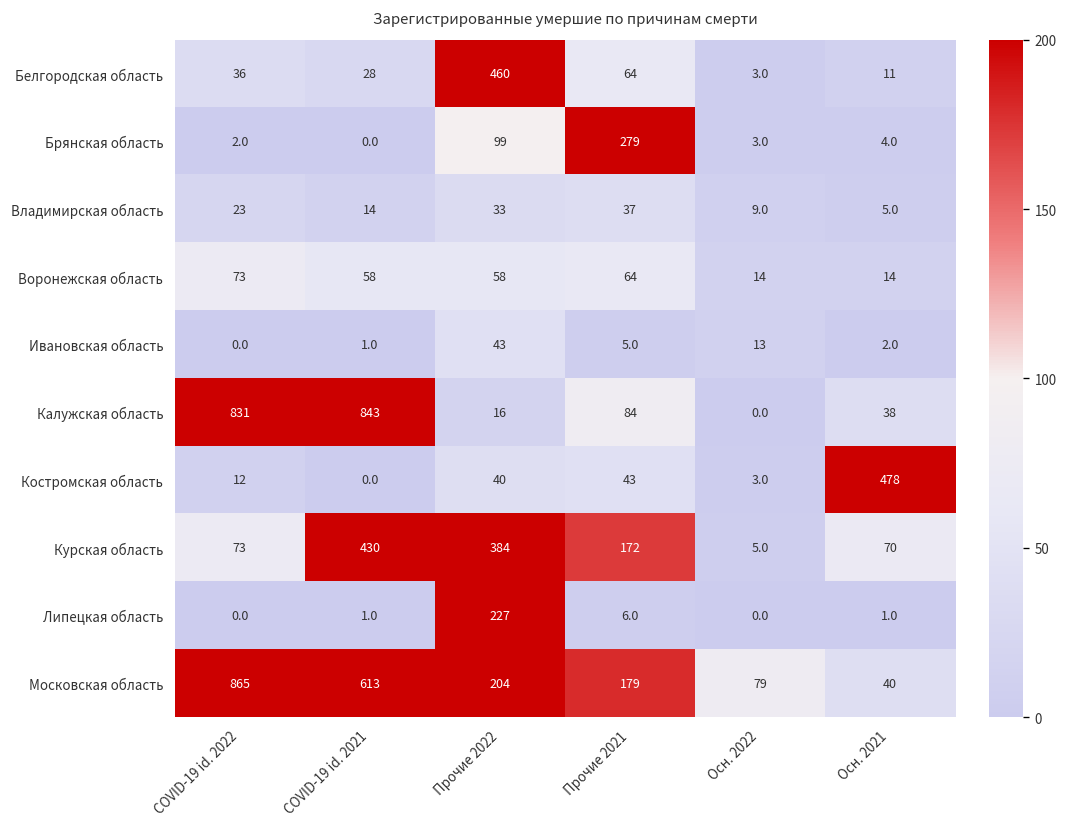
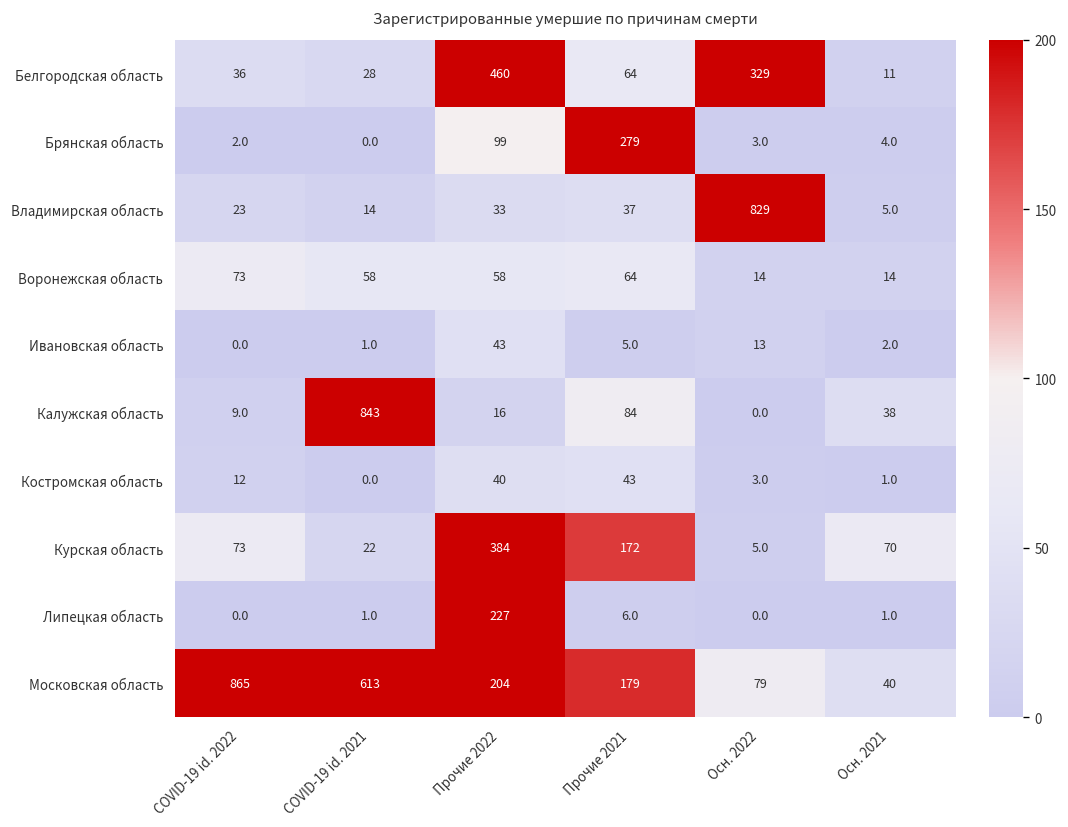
Белгородская область, Осн. 2022: 3.0 -> 329
Владимирская область, Осн. 2022: 9.0 -> 829
Калужская область, COVID-19 id. 2022: 831 -> 9.0
Костромская область, Осн. 2021: 478 -> 1.0
Курская область, COVID-19 id. 2021: 430 -> 22
